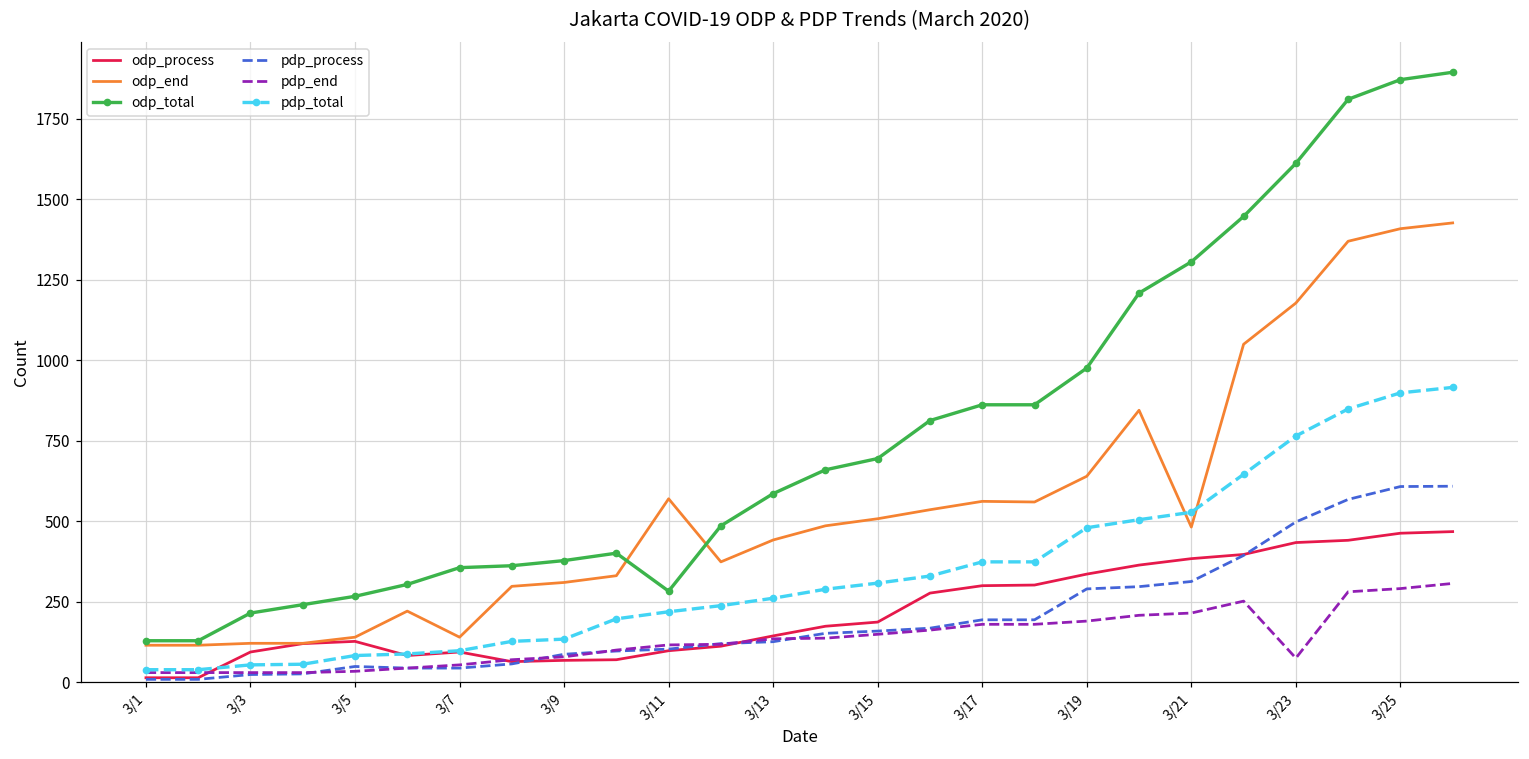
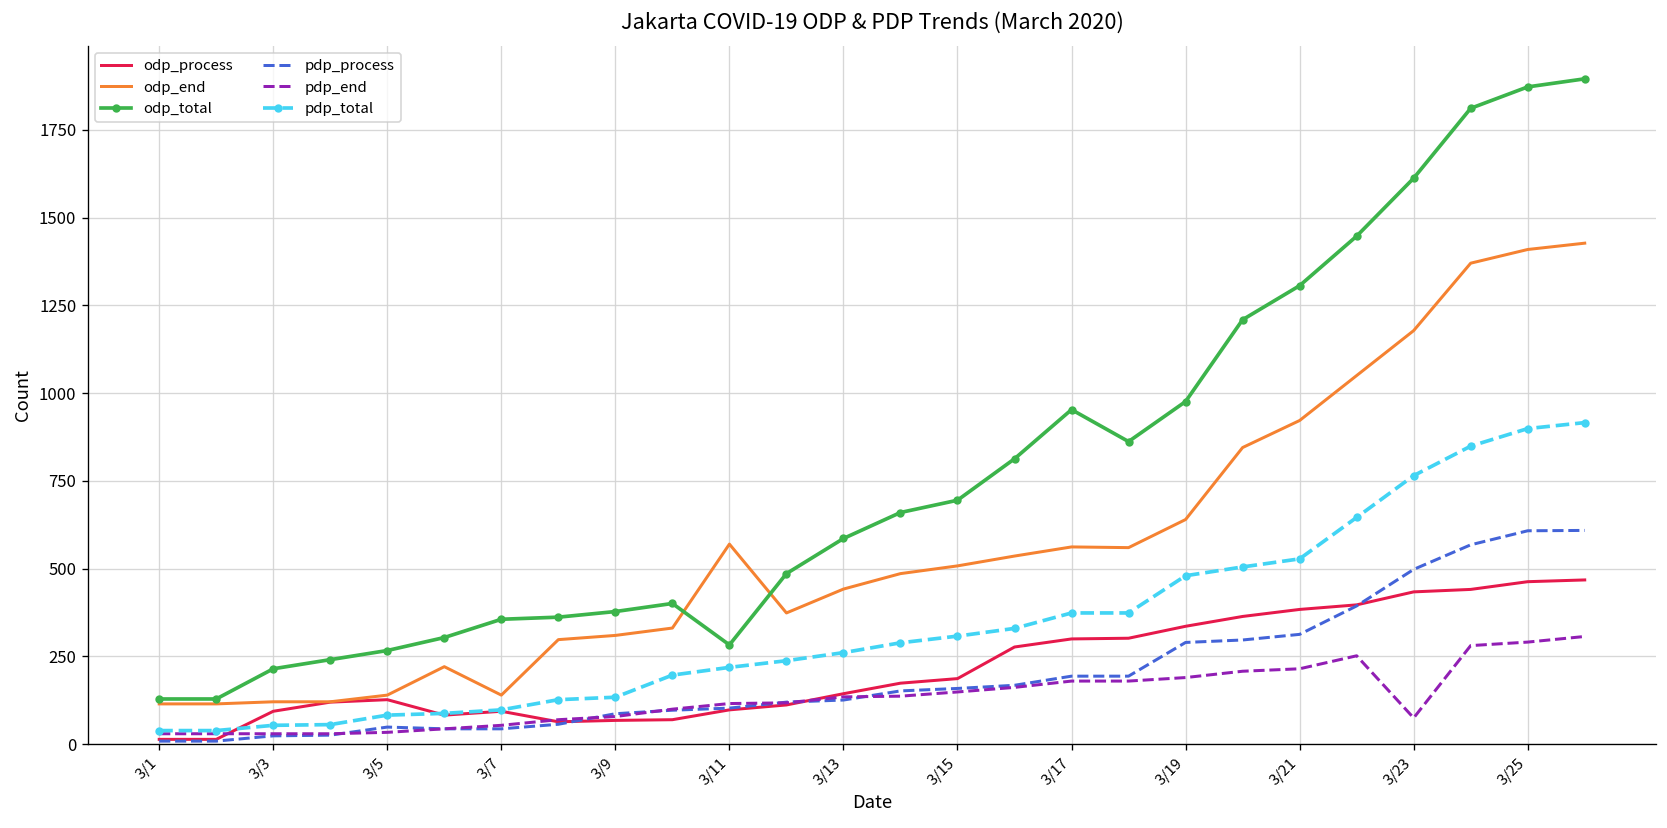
odp_total, 3/17: 860 -> 950
odp_end, 3/21: 480 -> 920
